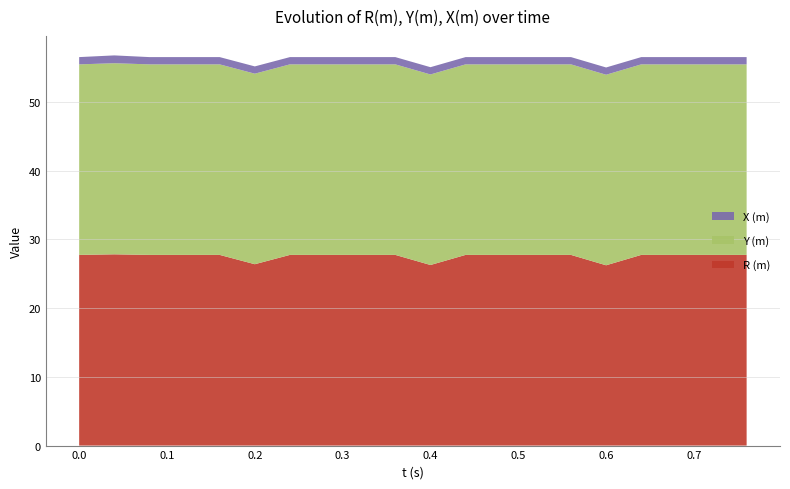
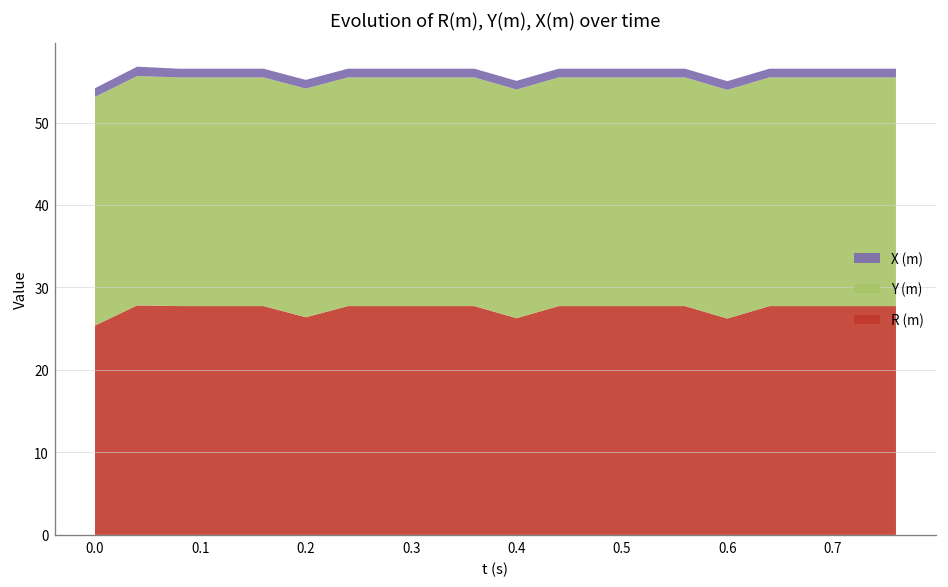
R (m), 0.0: 28 -> 25
